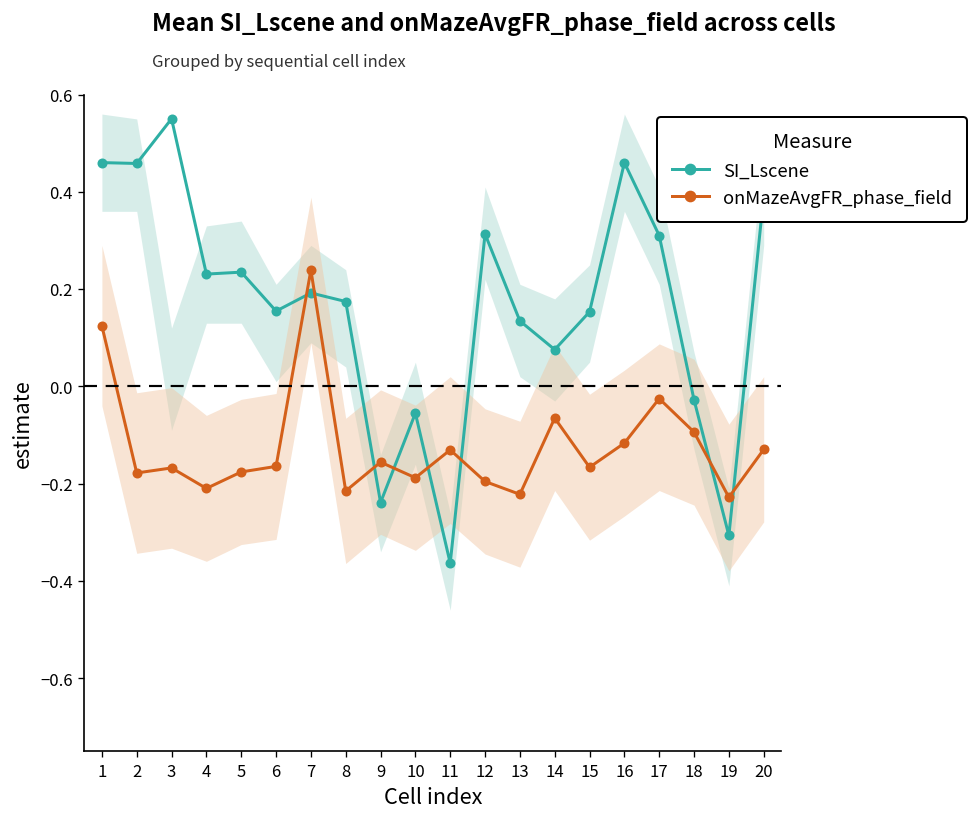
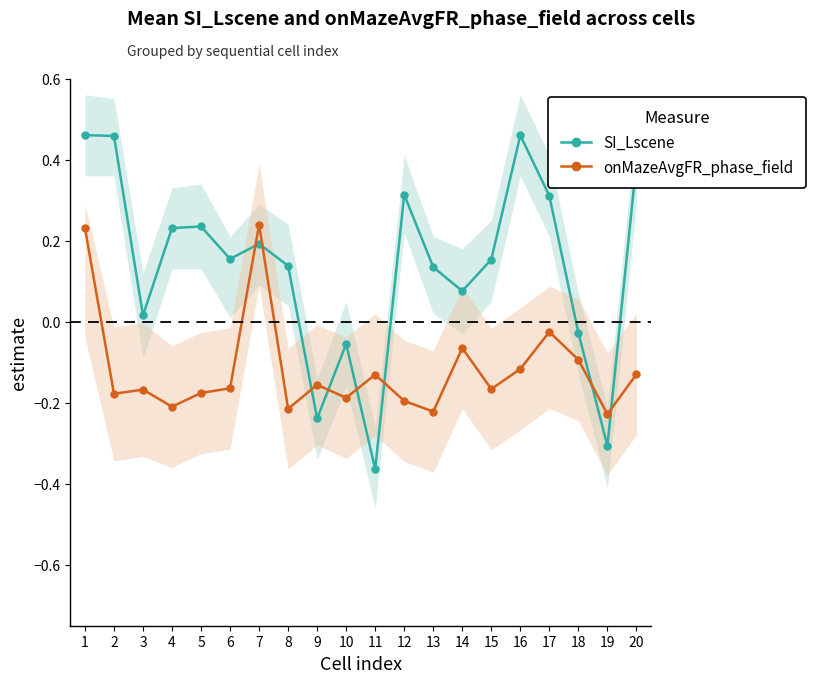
onMazeAvgFR_phase_field, 1: 0.12 -> 0.23
SI_Lscene, 3: 0.55 -> 0.02
SI_Lscene, 8: 0.17 -> 0.14
